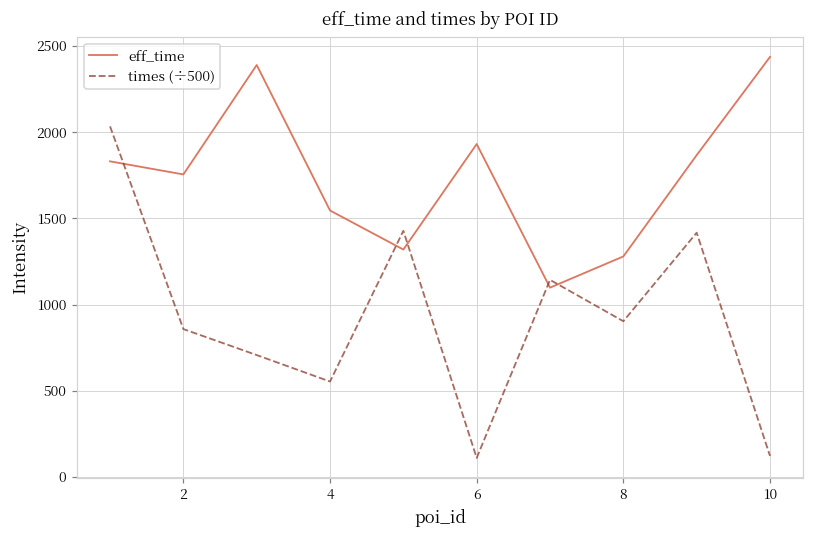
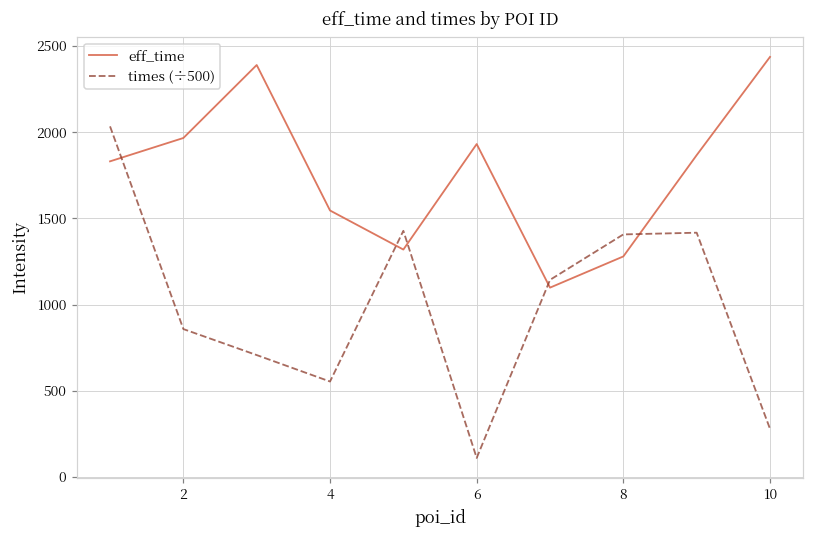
eff_time, 2: 1760 -> 1970
times (÷500), 8: 900 -> 1410
times (÷500), 10: 120 -> 280
